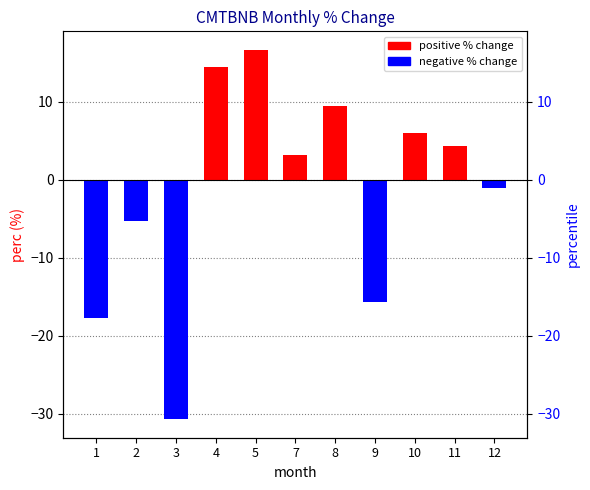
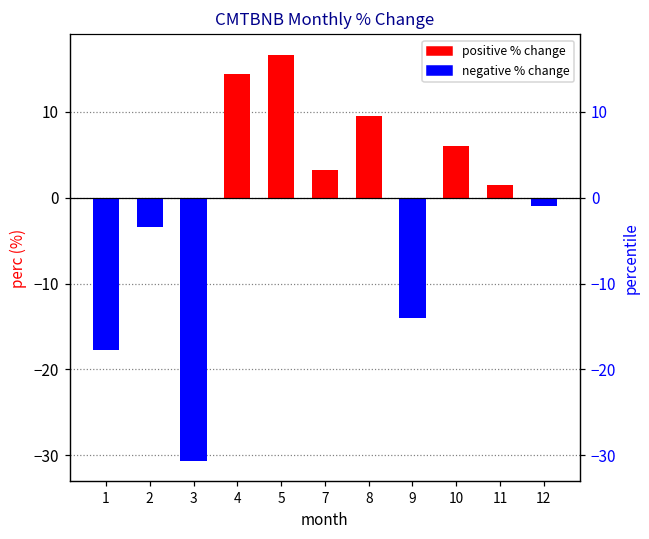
2: -5 -> -3
9: -16 -> -14
11: 4 -> 1
